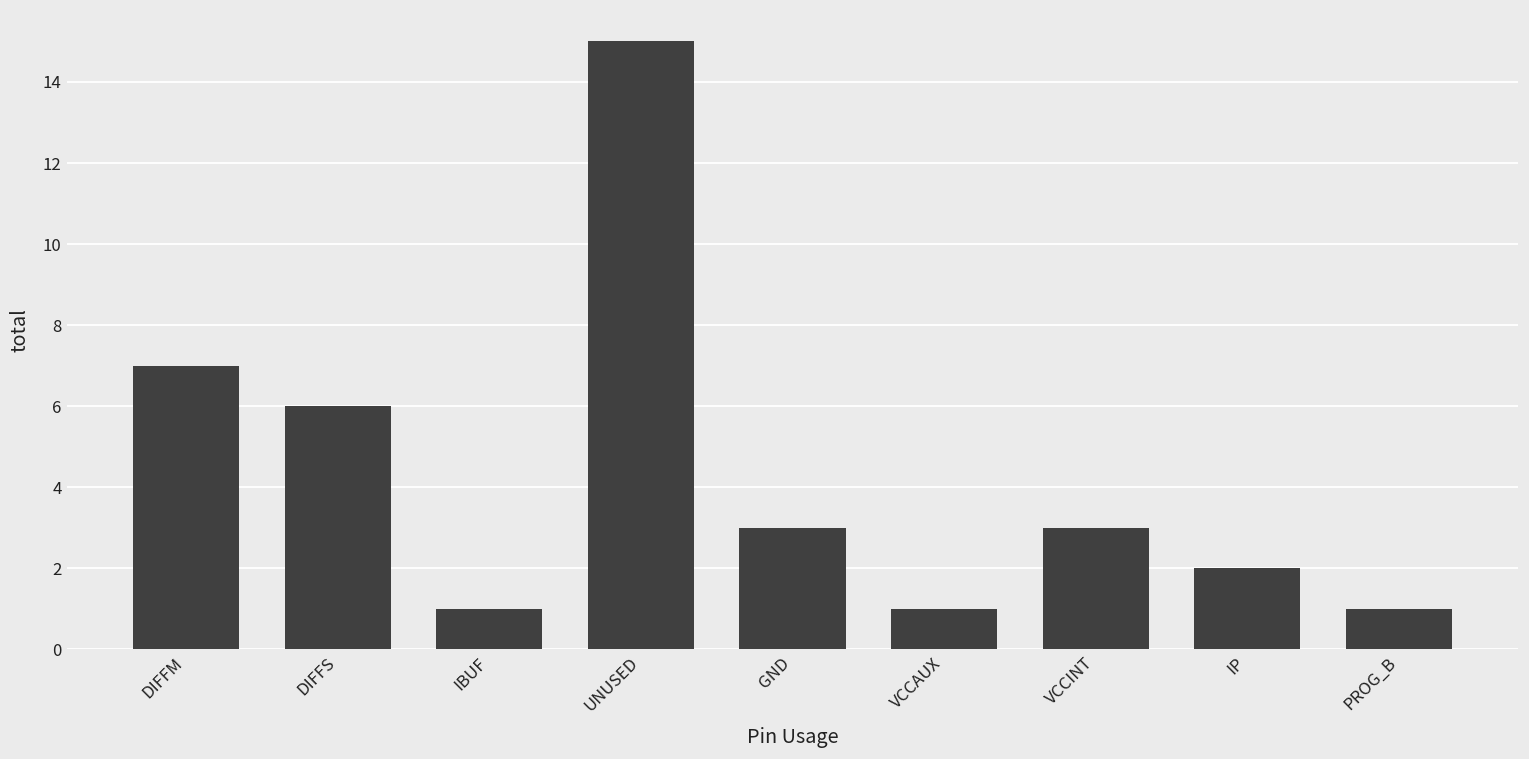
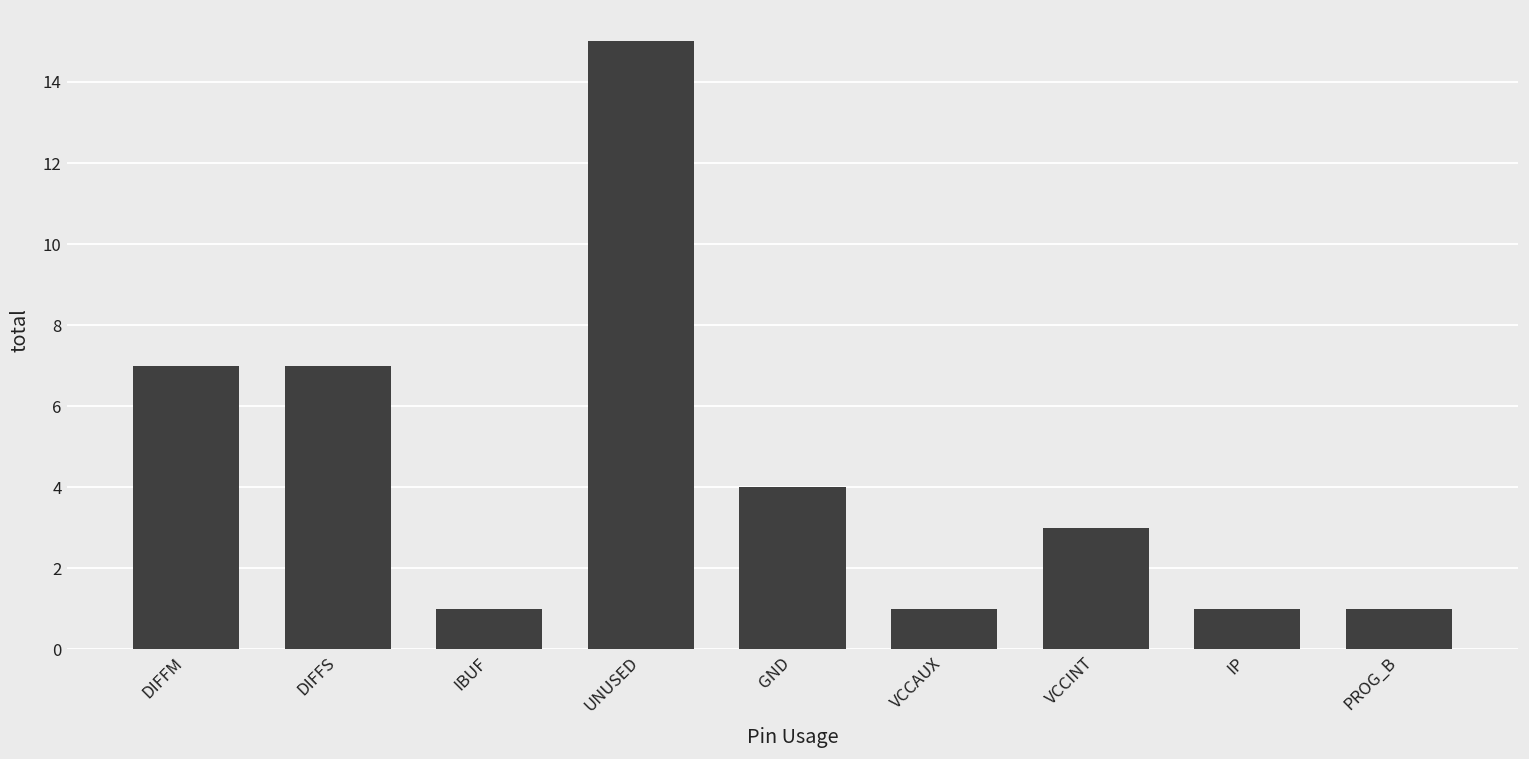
DIFFS: 6 -> 7
GND: 3 -> 4
IP: 2 -> 1
